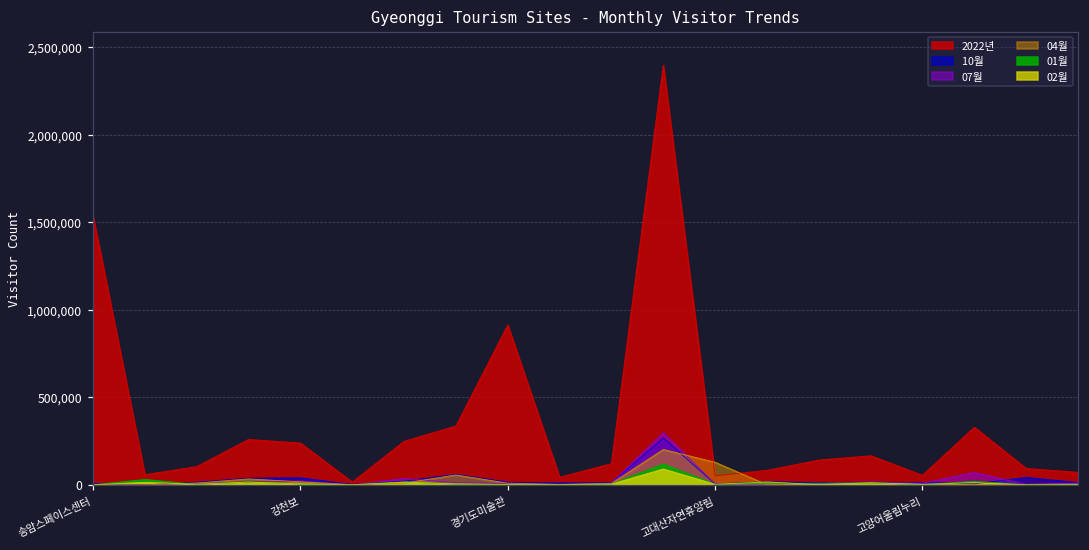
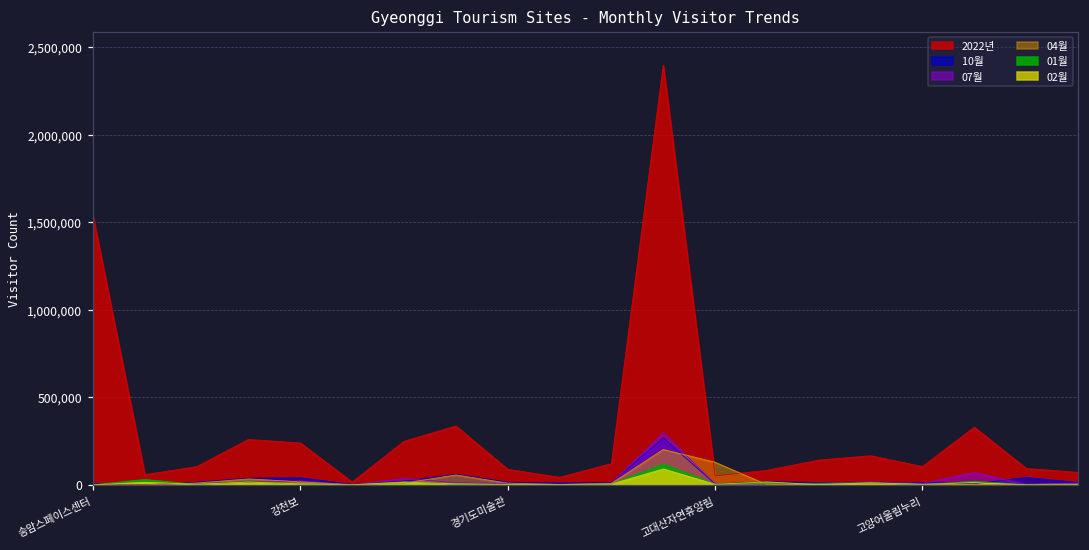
2022년, 경기도미술관: 910,000 -> 90,000
2022년, 고양어울림누리: 50,000 -> 100,000
